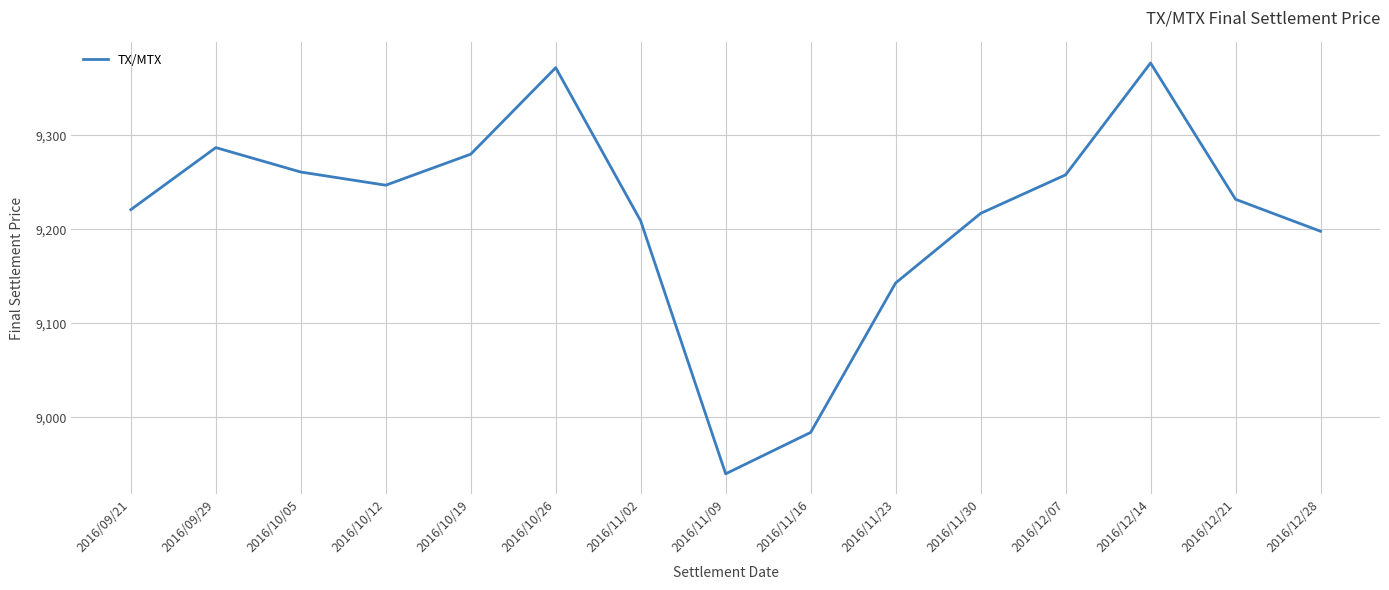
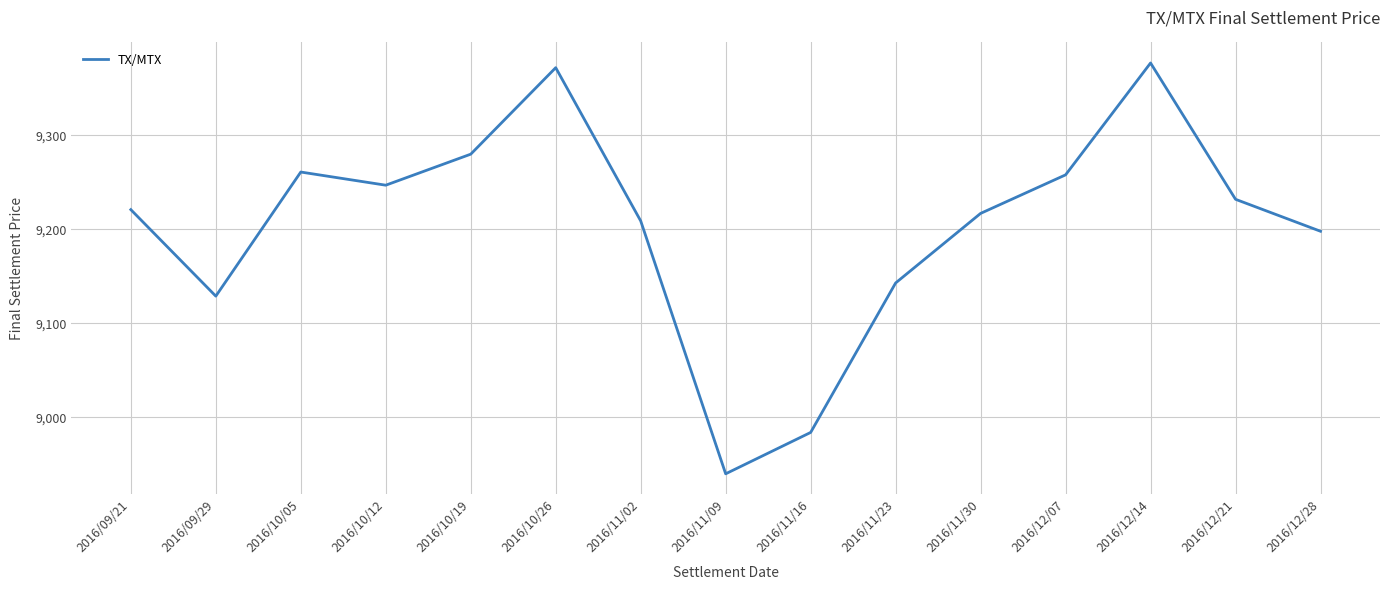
2016/09/29: 9,290 -> 9,130
